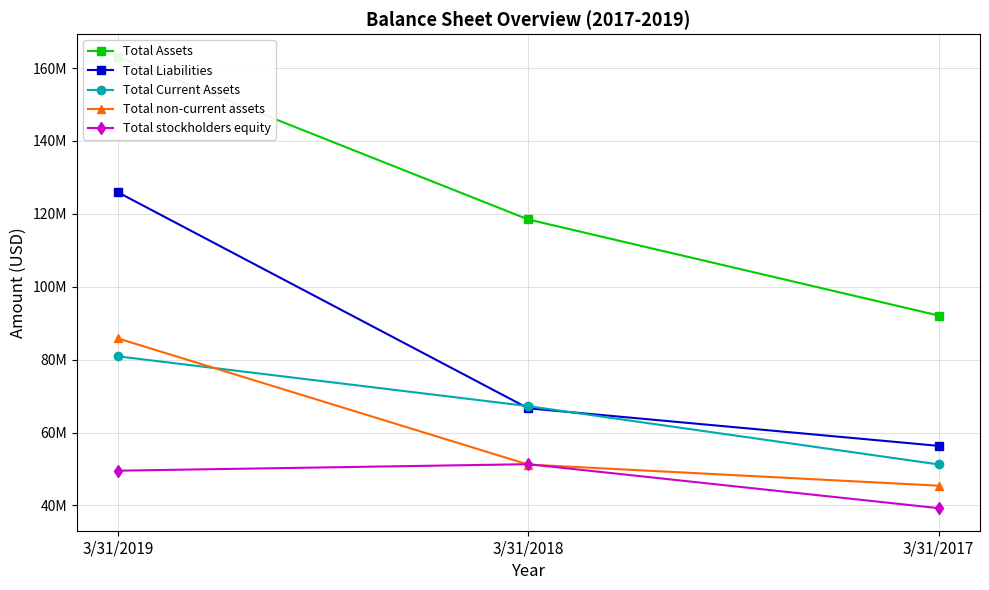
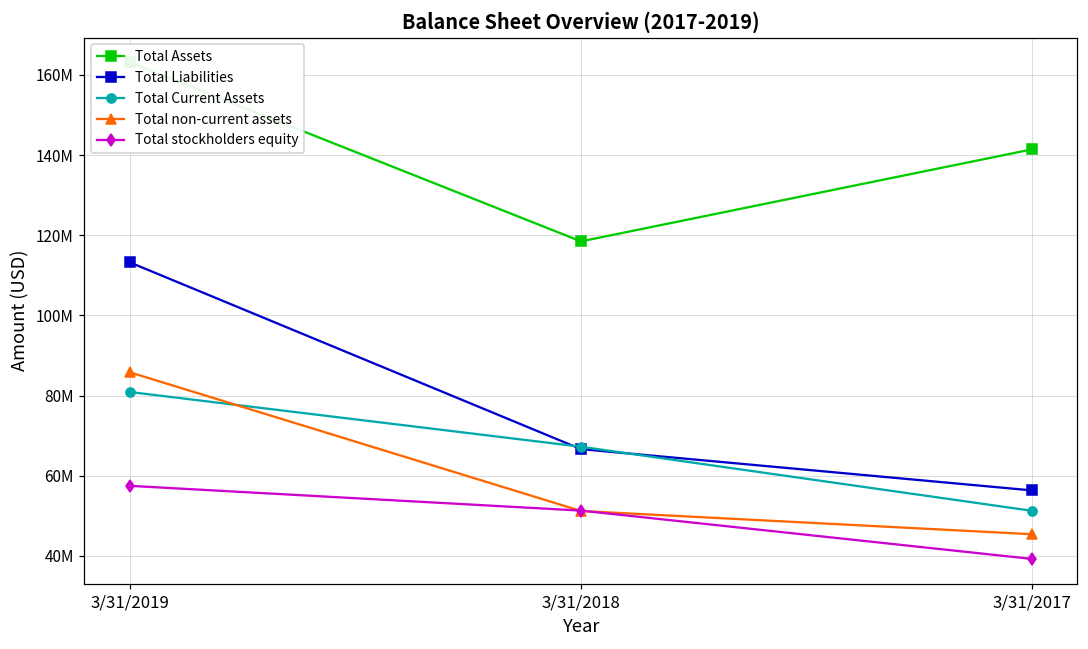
Total Liabilities, 3/31/2019: 126000000 -> 113000000
Total stockholders equity, 3/31/2019: 50000000 -> 57000000
Total Assets, 3/31/2017: 92000000 -> 141000000
